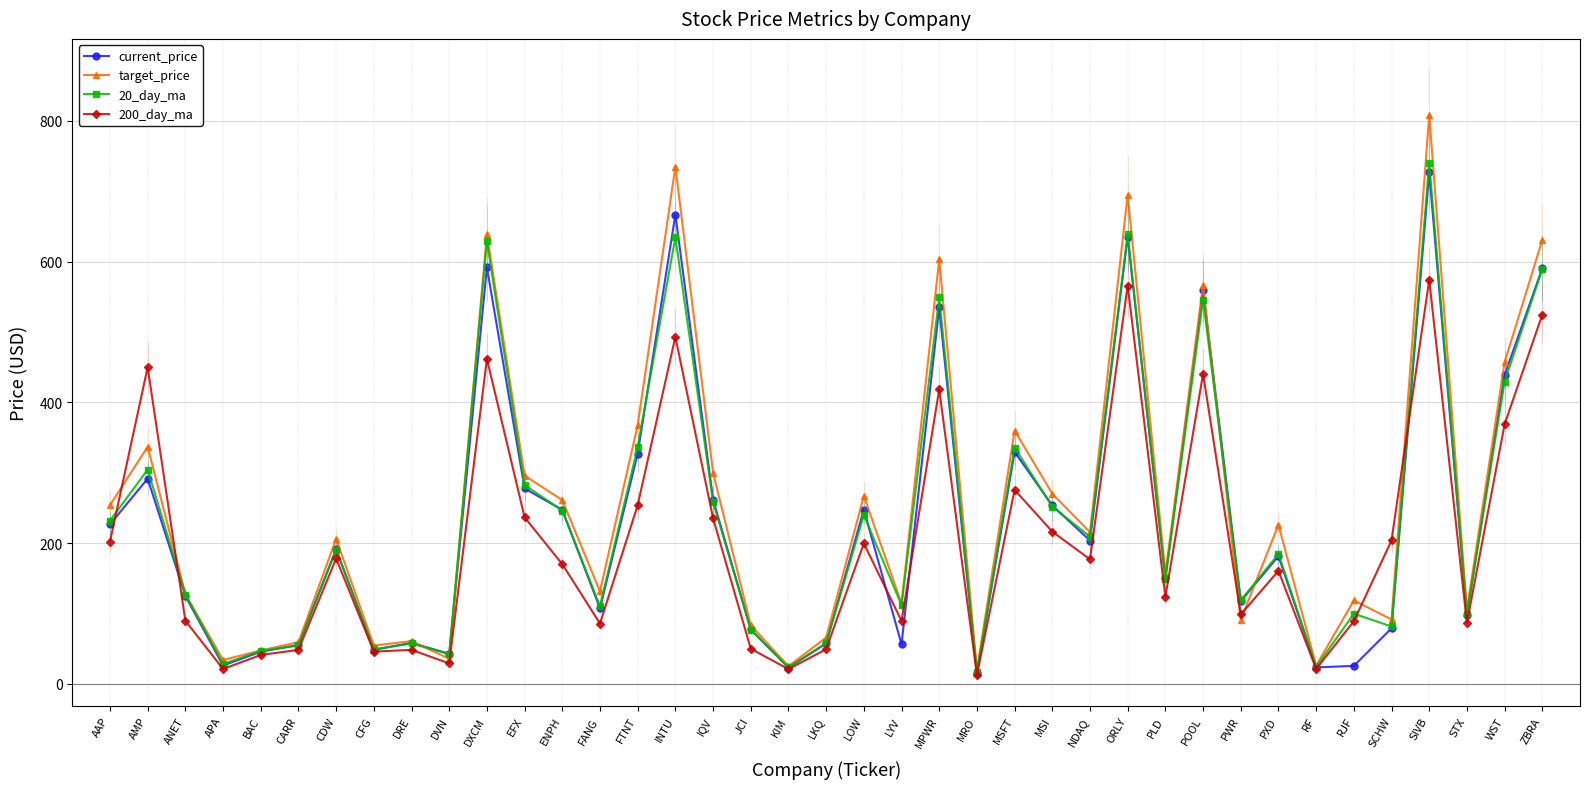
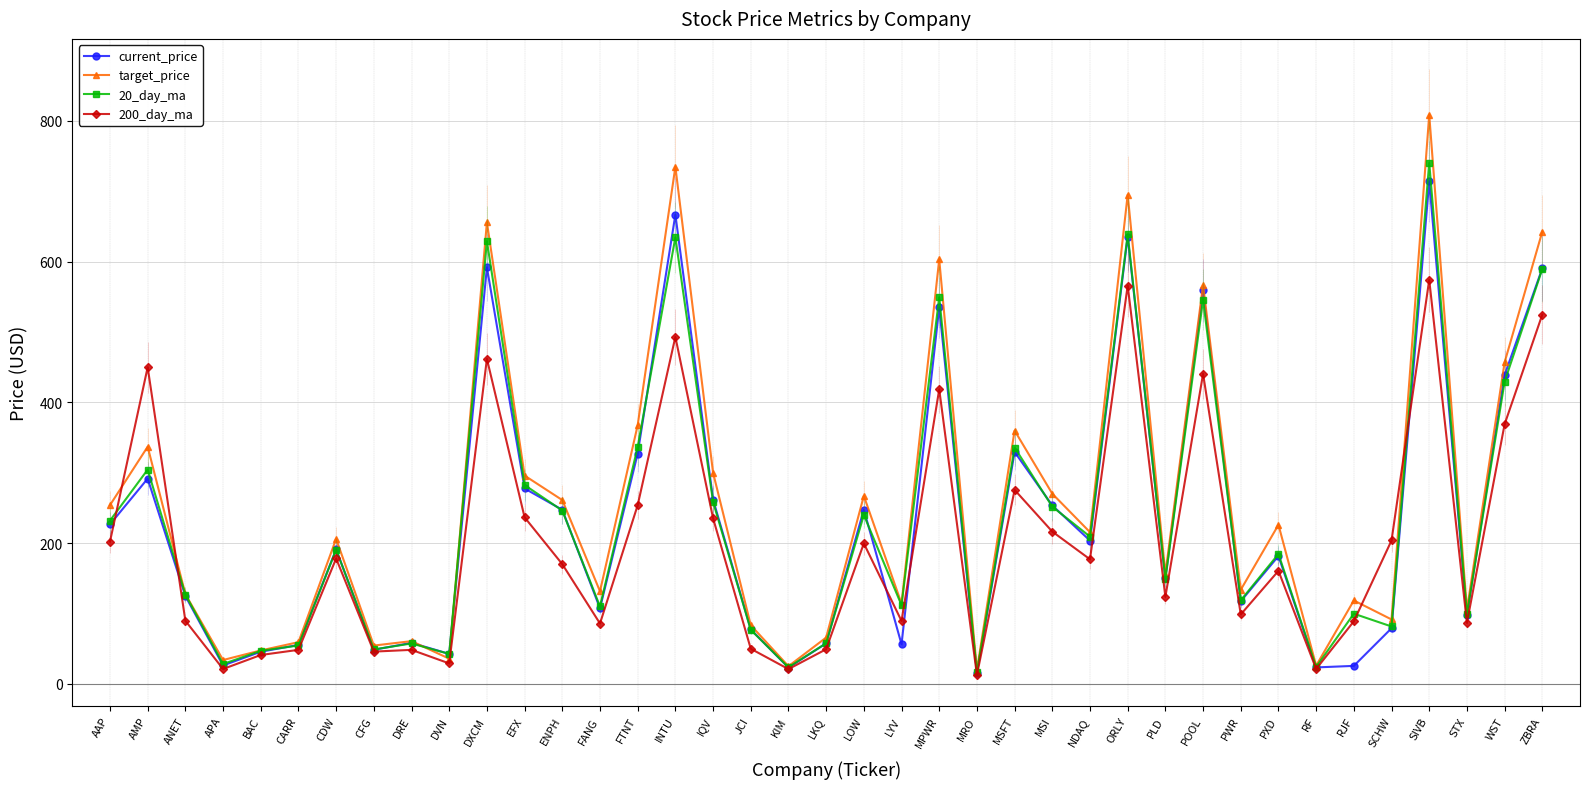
target_price, DXCM: 640 -> 660
target_price, PWR: 90 -> 130
current_price, SIVB: 730 -> 710
target_price, ZBRA: 630 -> 640
